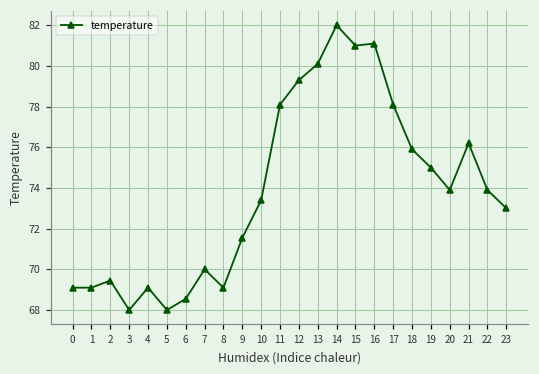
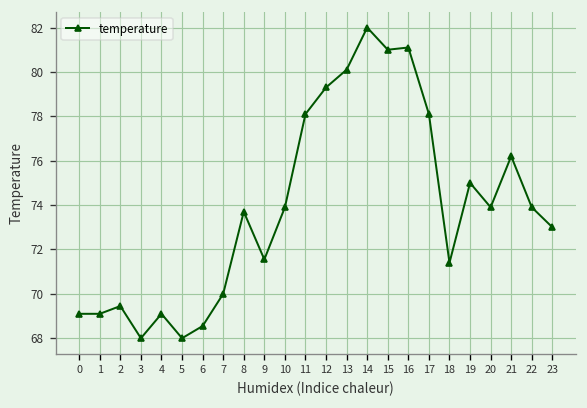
8: 69.1 -> 73.7
10: 73.4 -> 73.9
18: 75.9 -> 71.4
